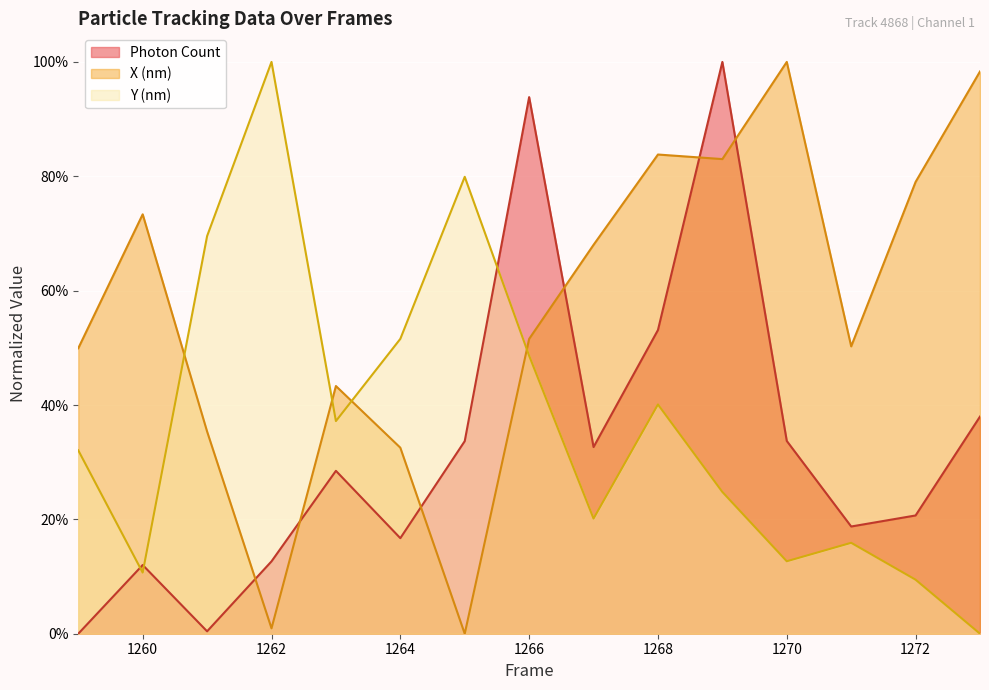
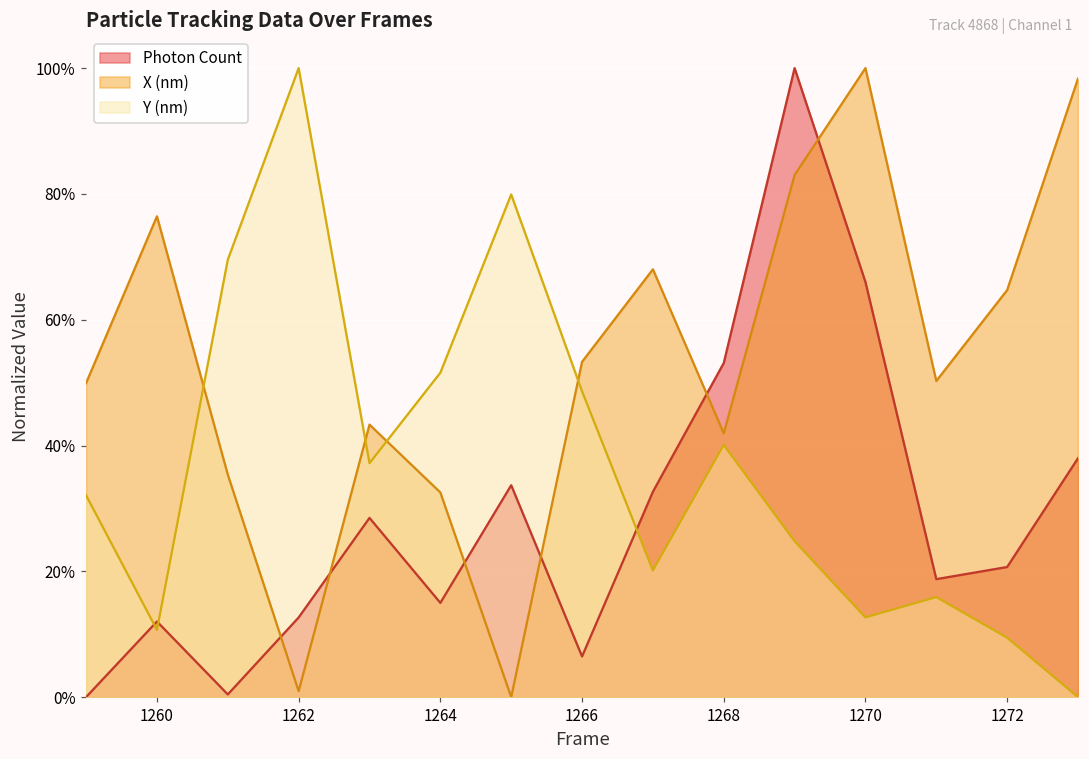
X (nm), 1260: 73% -> 76%
Photon Count, 1264: 17% -> 15%
Photon Count, 1266: 94% -> 6%
X (nm), 1266: 52% -> 53%
X (nm), 1268: 84% -> 42%
Photon Count, 1270: 34% -> 66%
X (nm), 1272: 79% -> 65%
